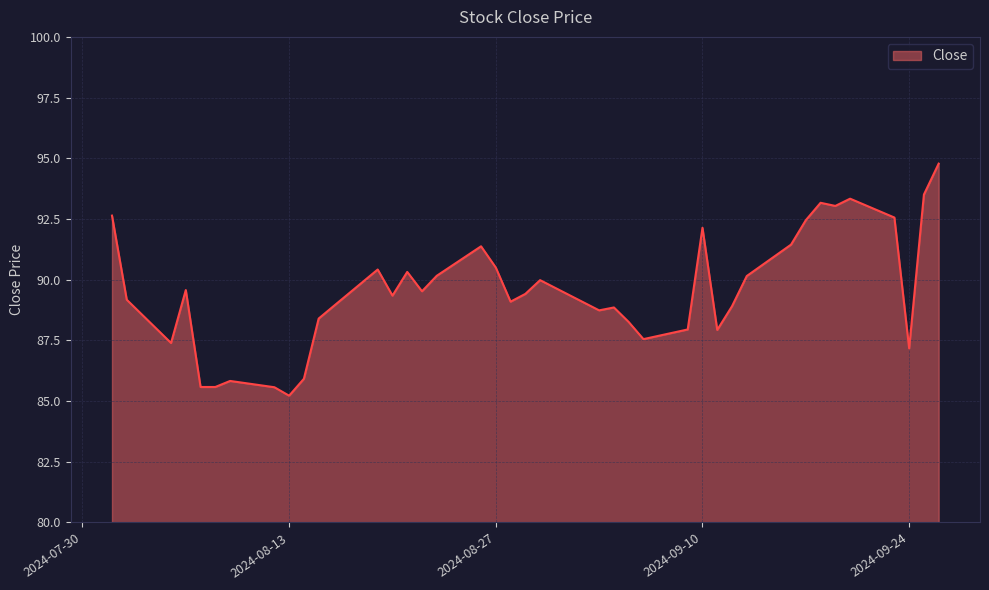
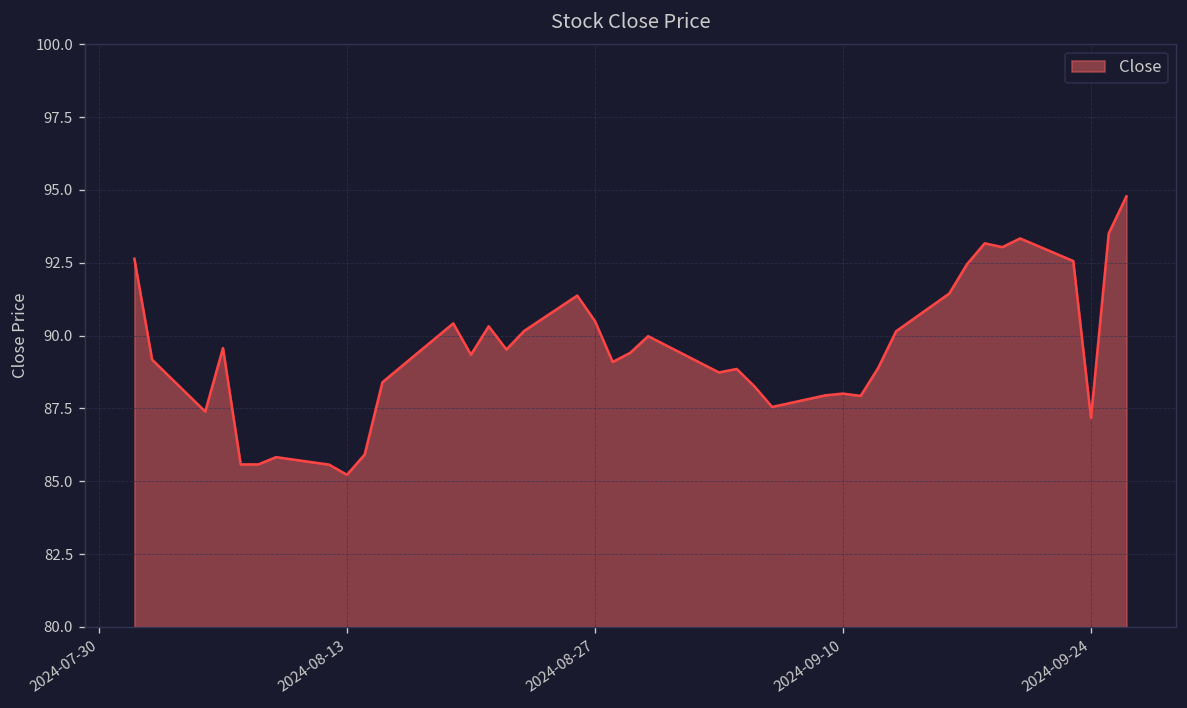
2024-09-10: 92.1 -> 88.0
